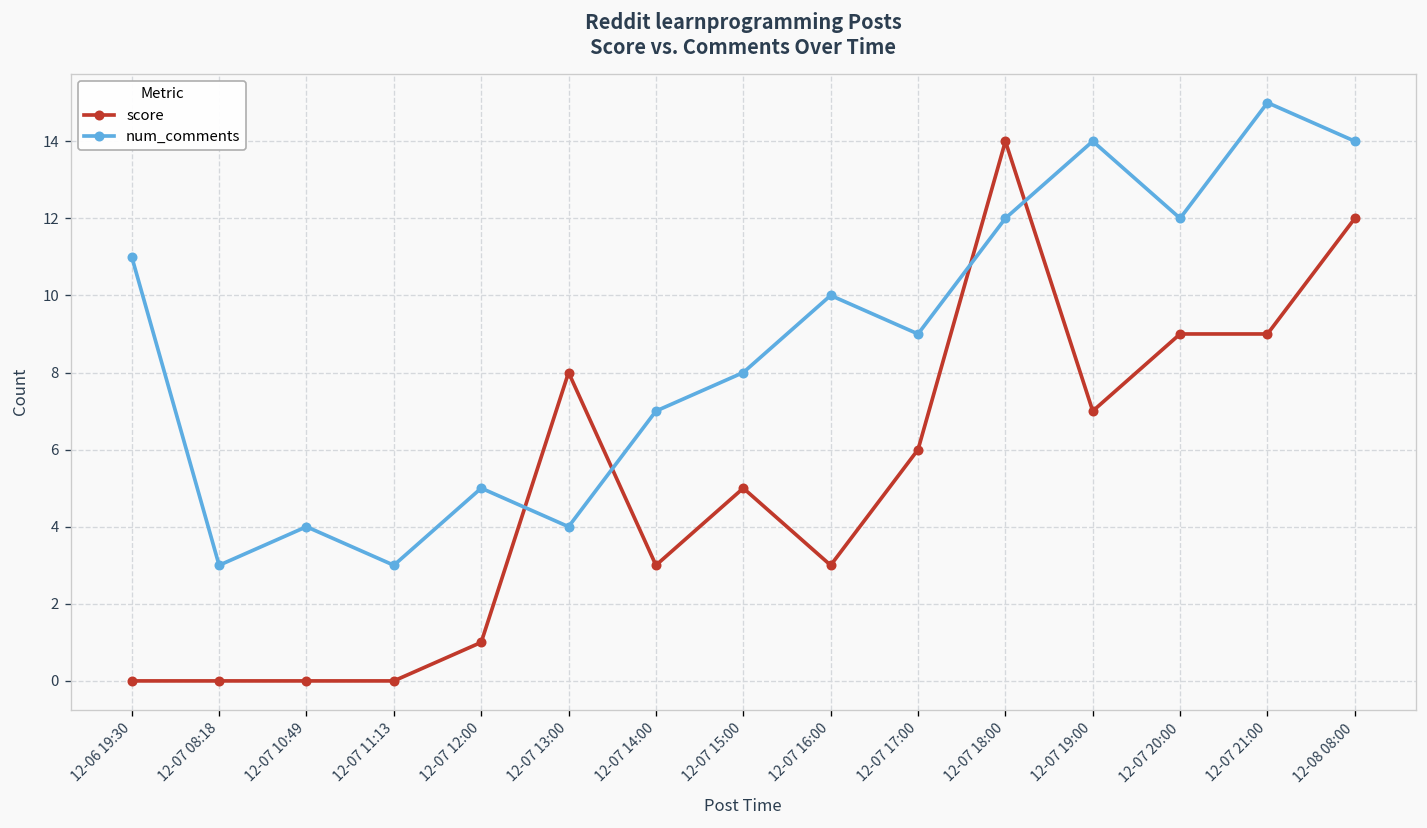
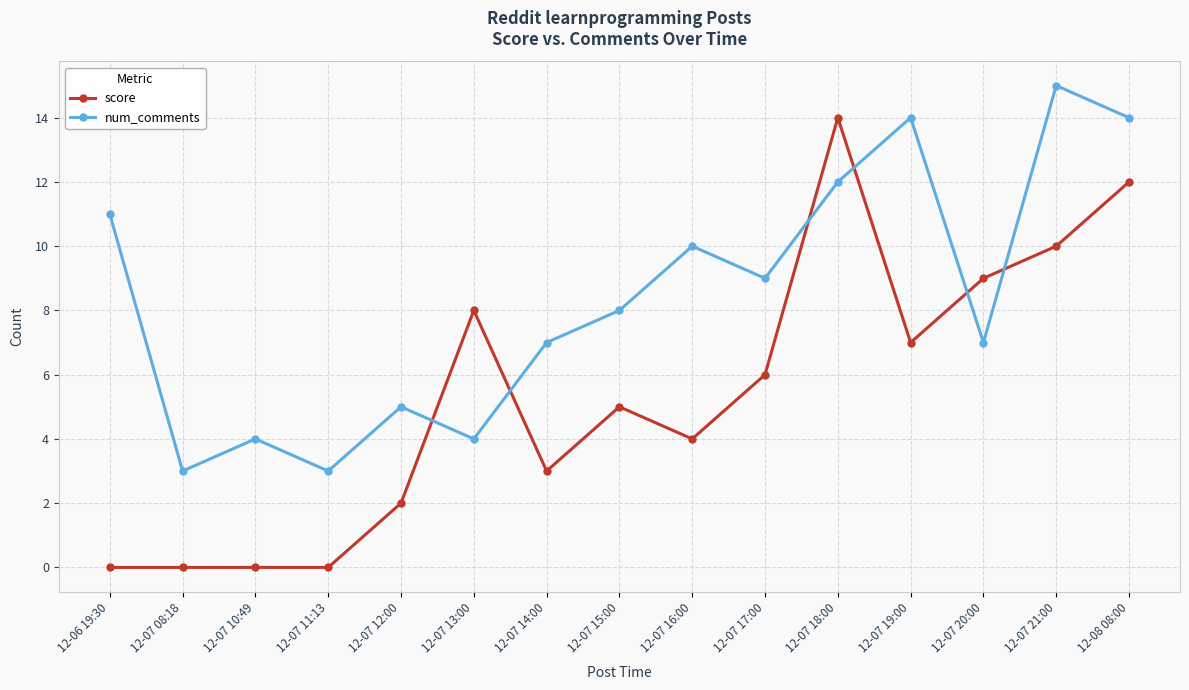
score, 12-07 12:00: 1 -> 2
score, 12-07 16:00: 3 -> 4
num_comments, 12-07 20:00: 12 -> 7
score, 12-07 21:00: 9 -> 10
